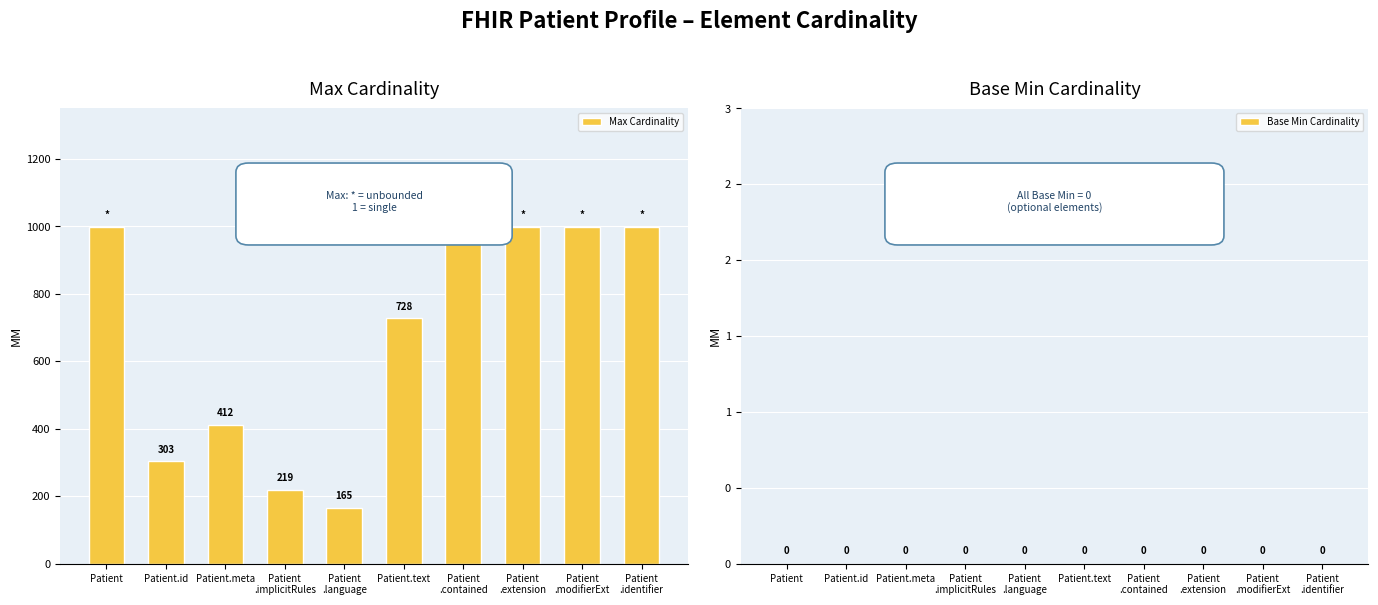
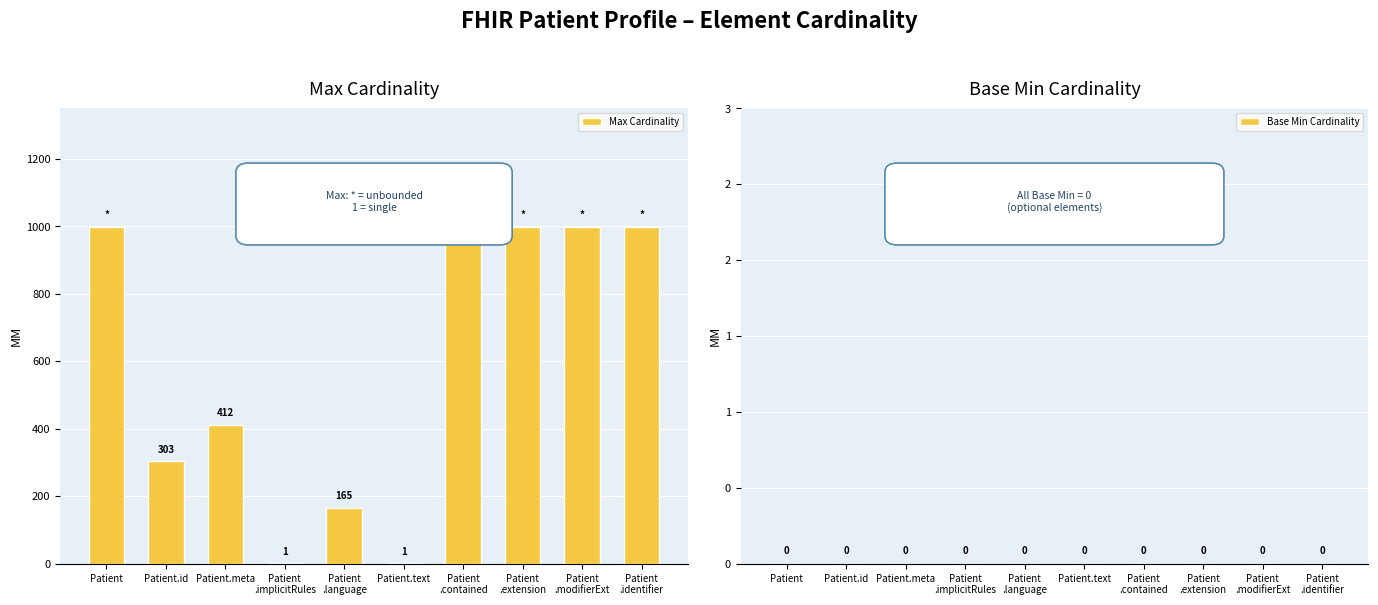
Max Cardinality, Patient .implicitRules: 219 -> 1
Max Cardinality, Patient.text: 728 -> 1
